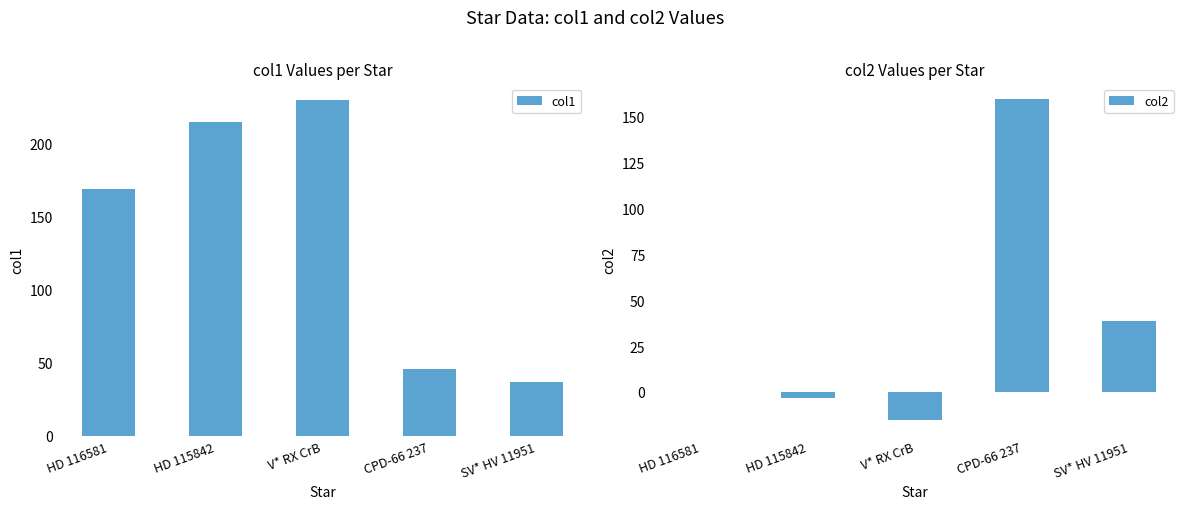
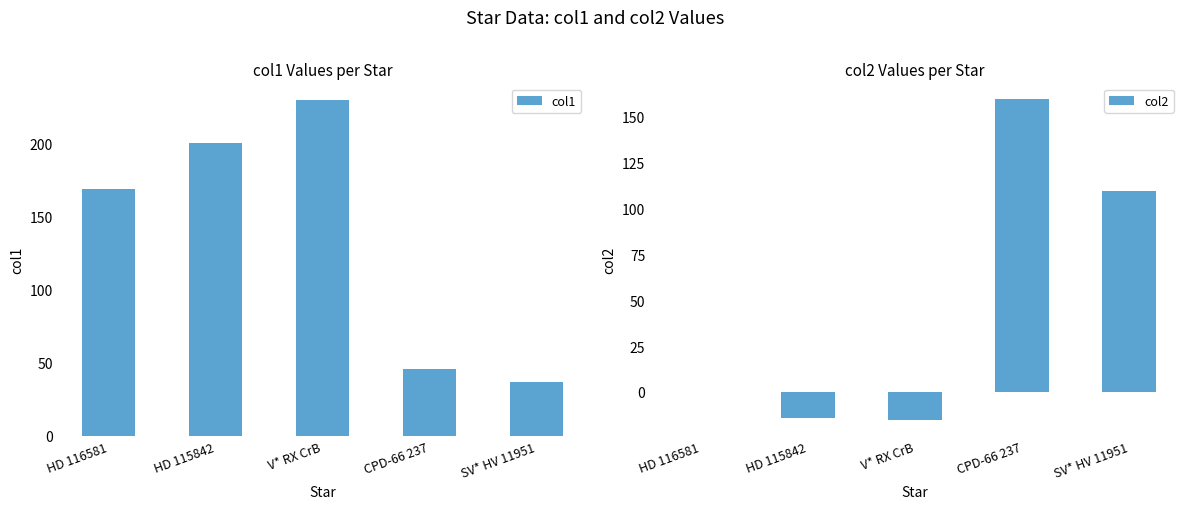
col1 Values per Star, HD 115842: 214 -> 200
col2 Values per Star, HD 115842: -3 -> -14
col2 Values per Star, SV* HV 11951: 39 -> 109
